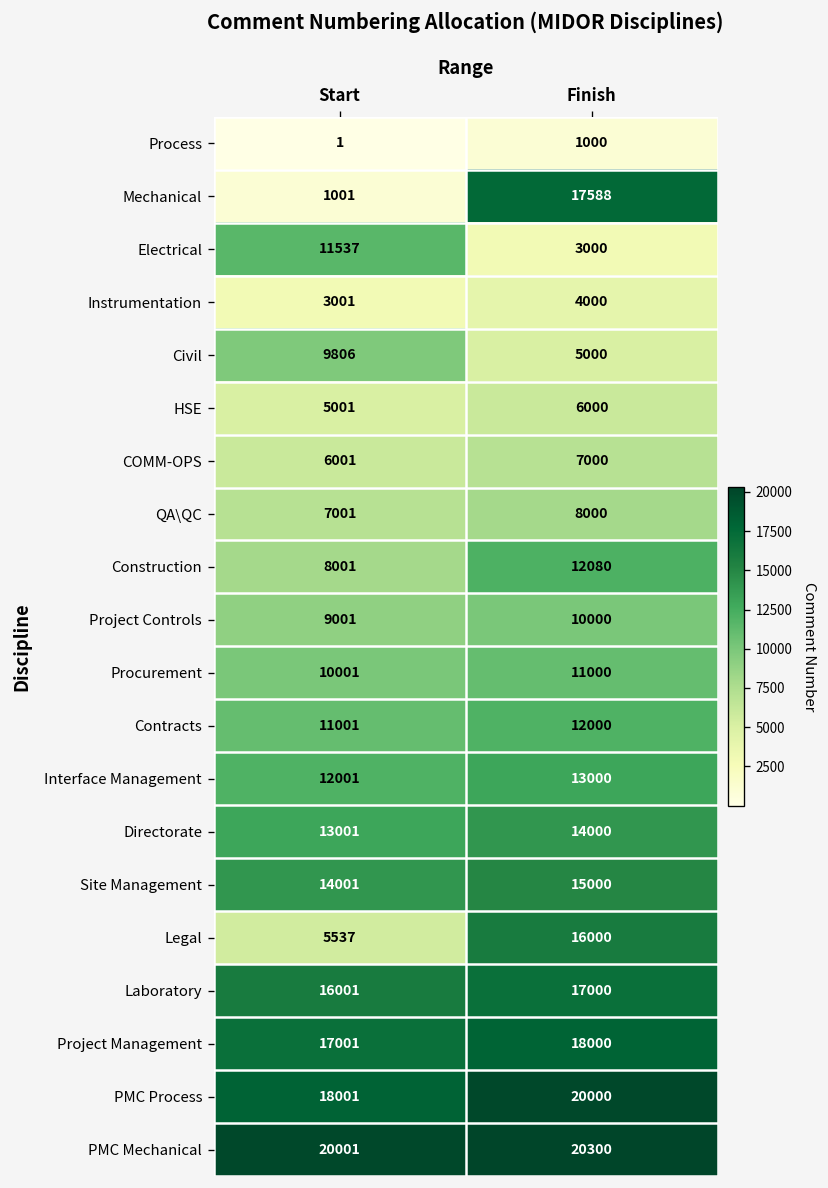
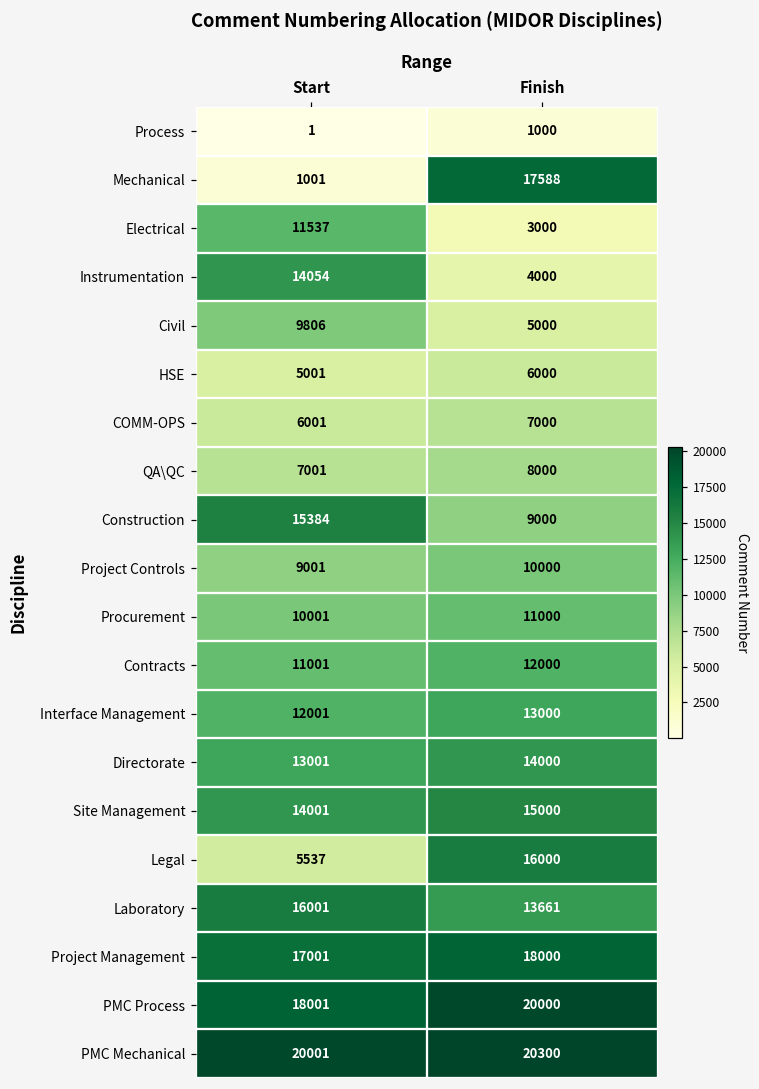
Instrumentation, Start: 3001 -> 14054
Construction, Start: 8001 -> 15384
Construction, Finish: 12080 -> 9000
Laboratory, Finish: 17000 -> 13661
